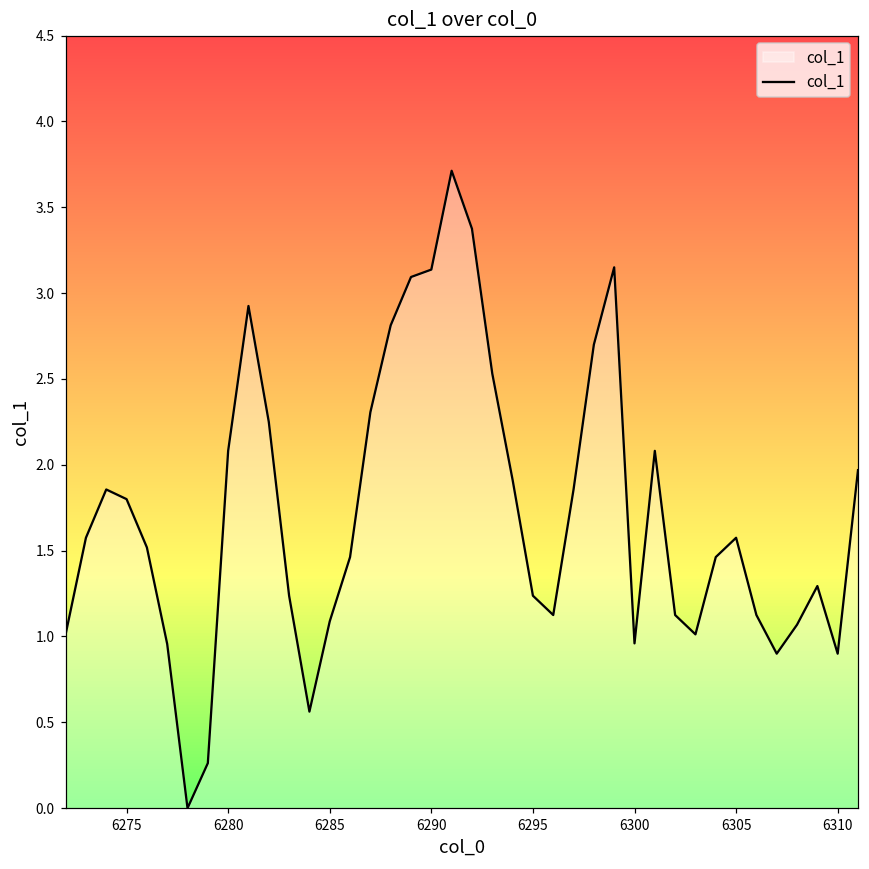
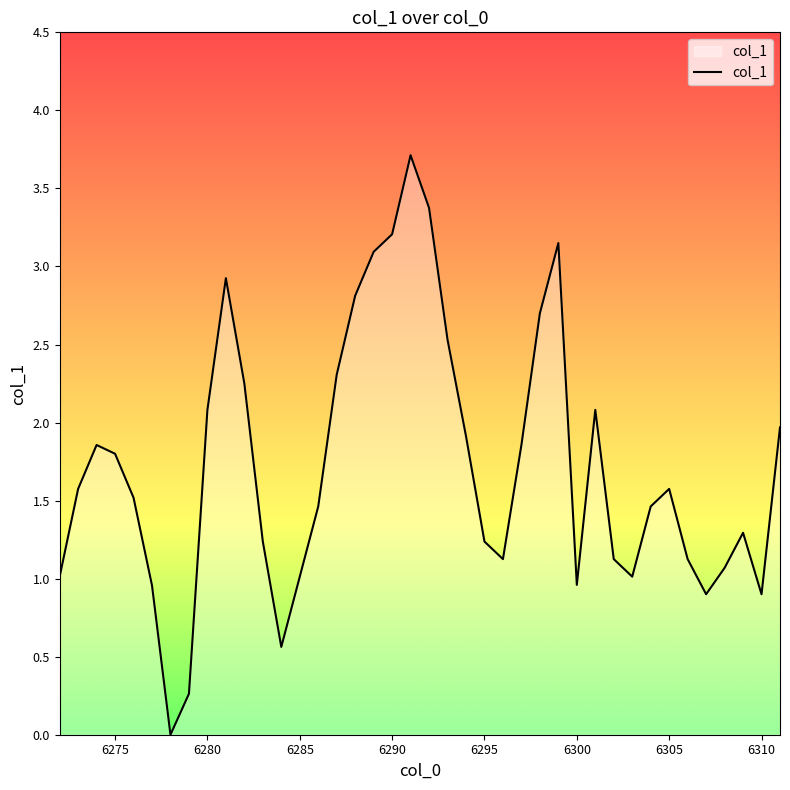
6285: 1.09 -> 1.01
6290: 3.14 -> 3.21
